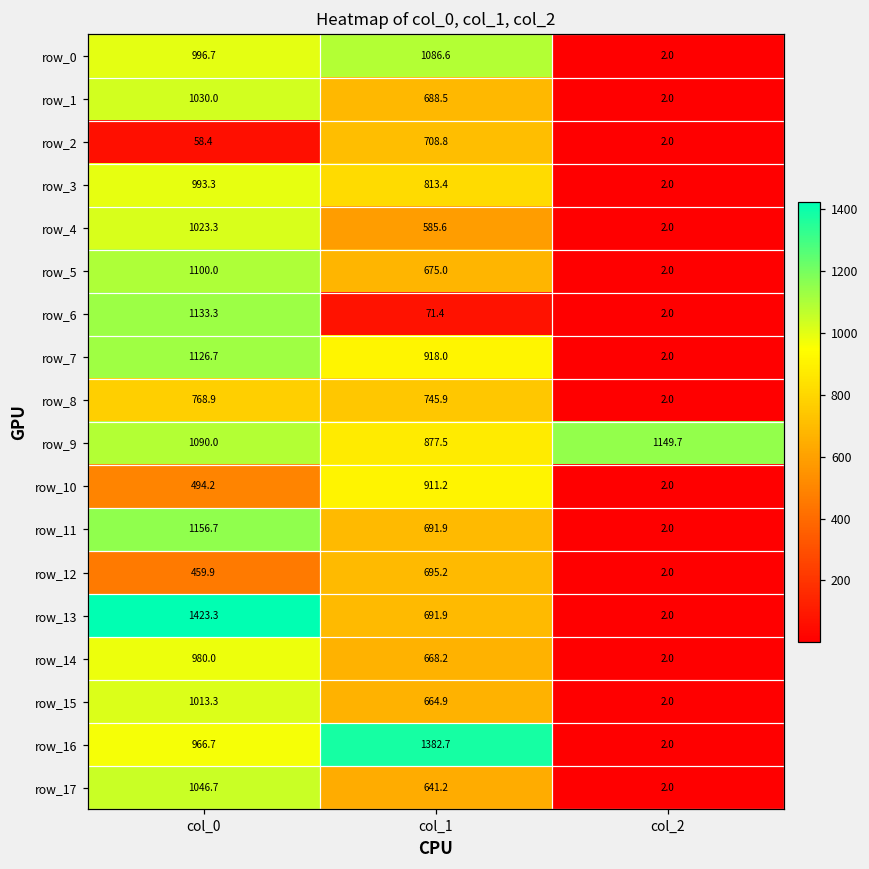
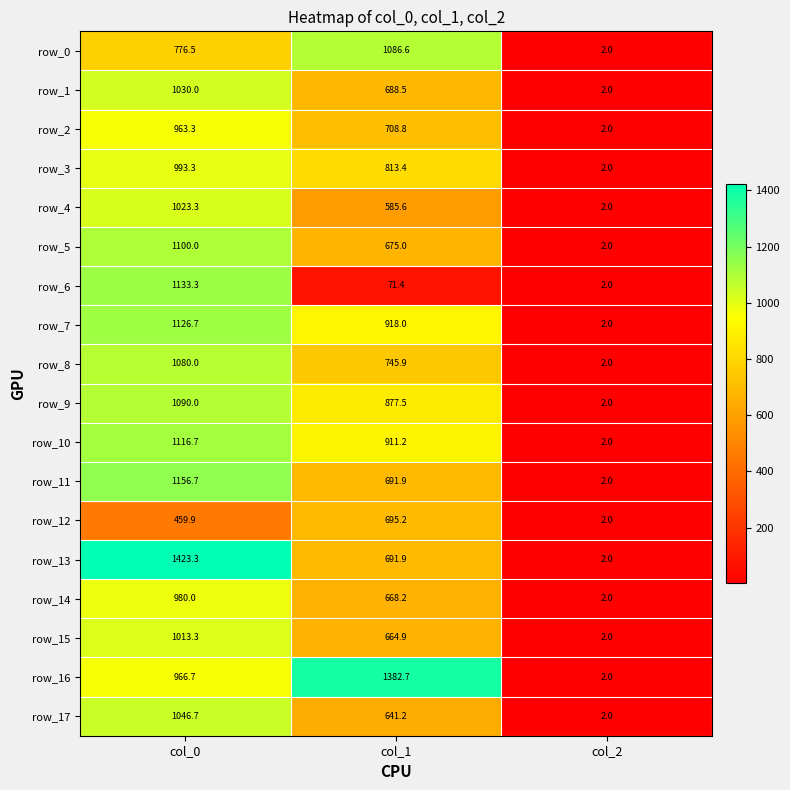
row_0, col_0: 996.7 -> 776.5
row_2, col_0: 58.4 -> 963.3
row_8, col_0: 768.9 -> 1080.0
row_9, col_2: 1149.7 -> 2.0
row_10, col_0: 494.2 -> 1116.7
